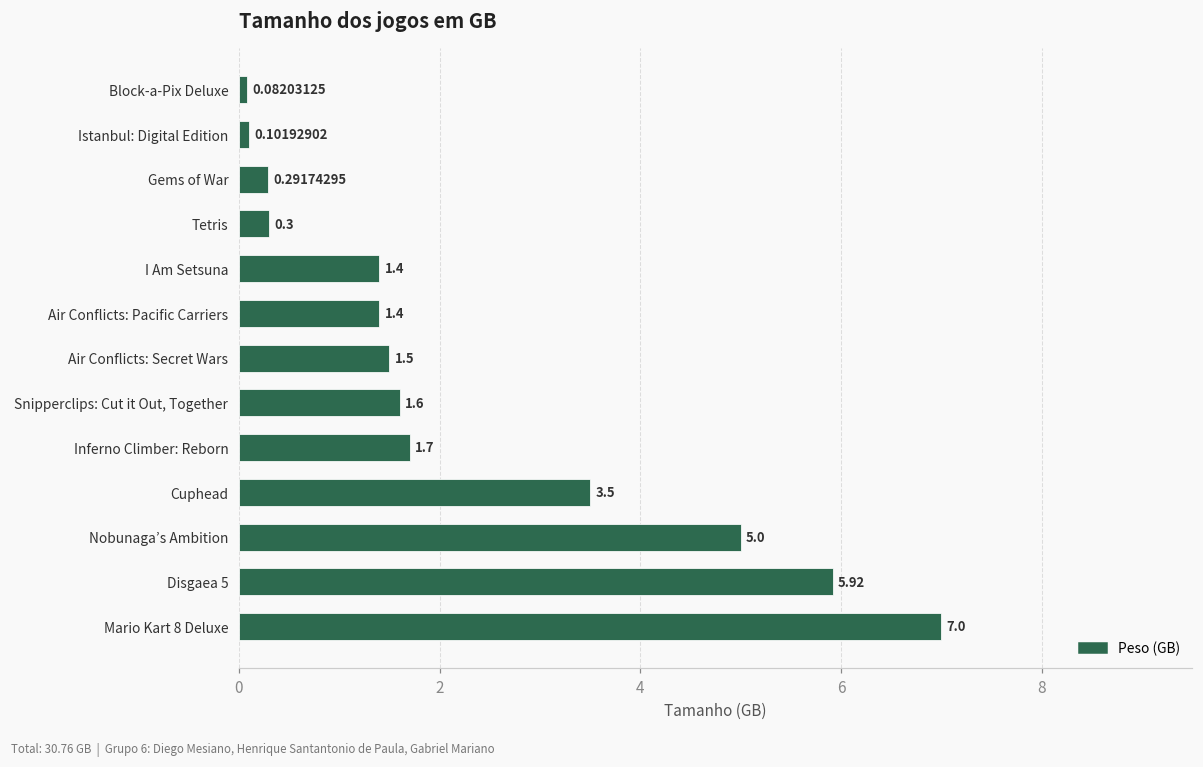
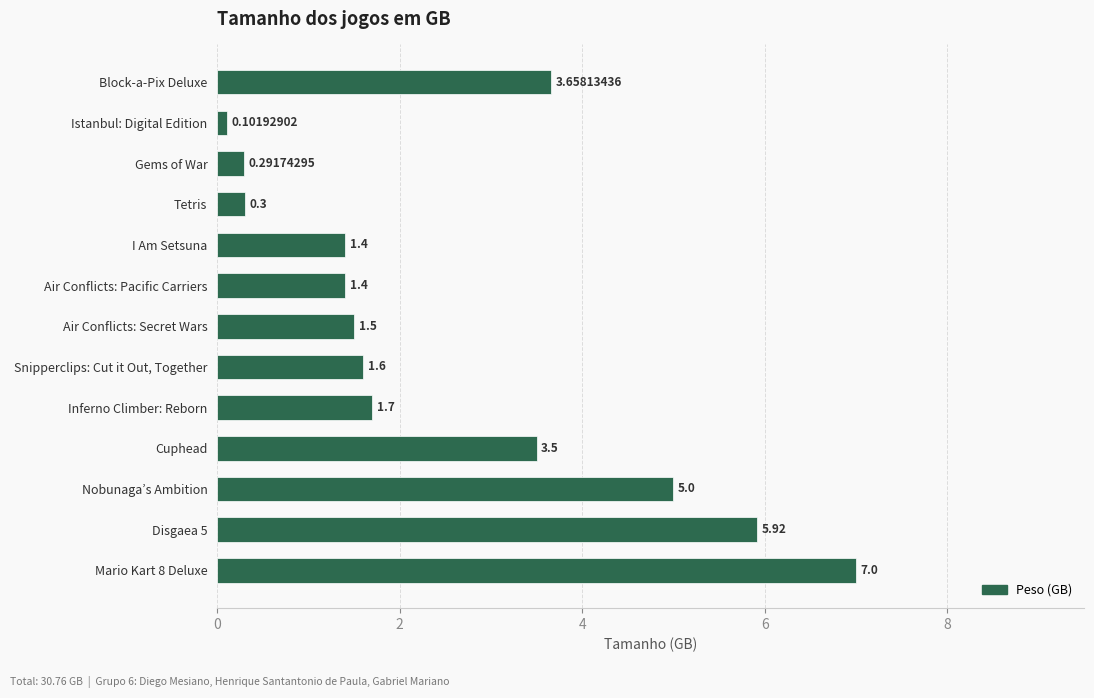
Block-a-Pix Deluxe: 0.08203125 -> 3.65813436
